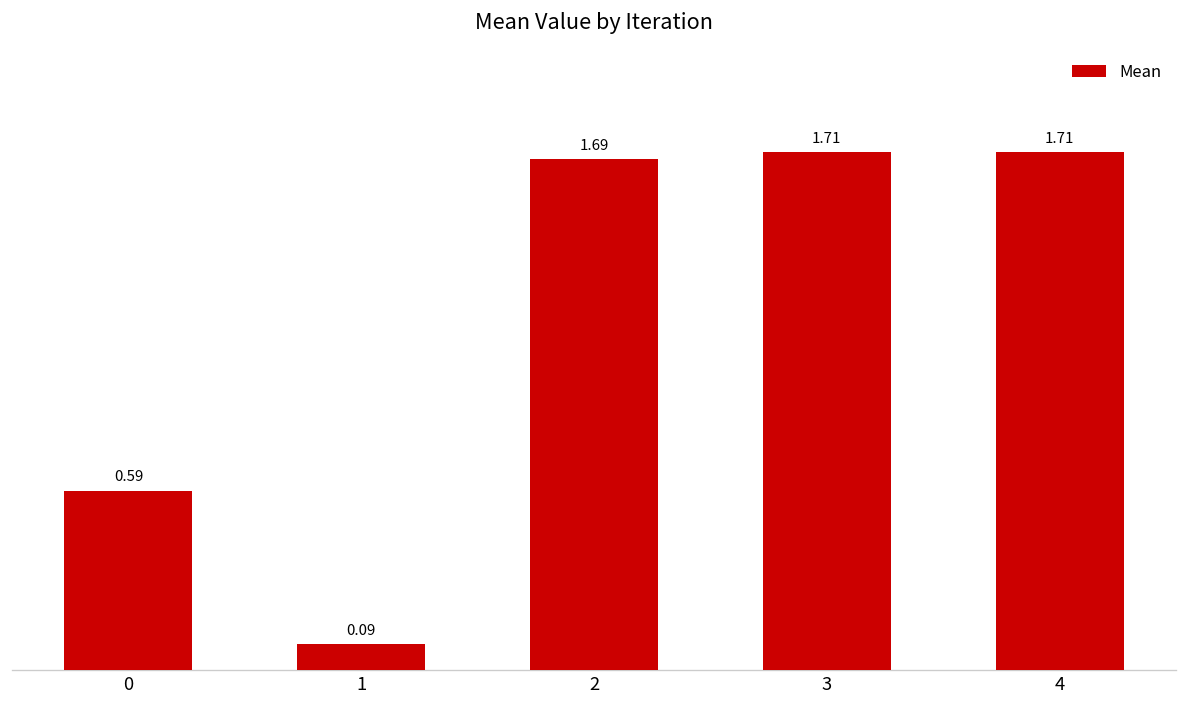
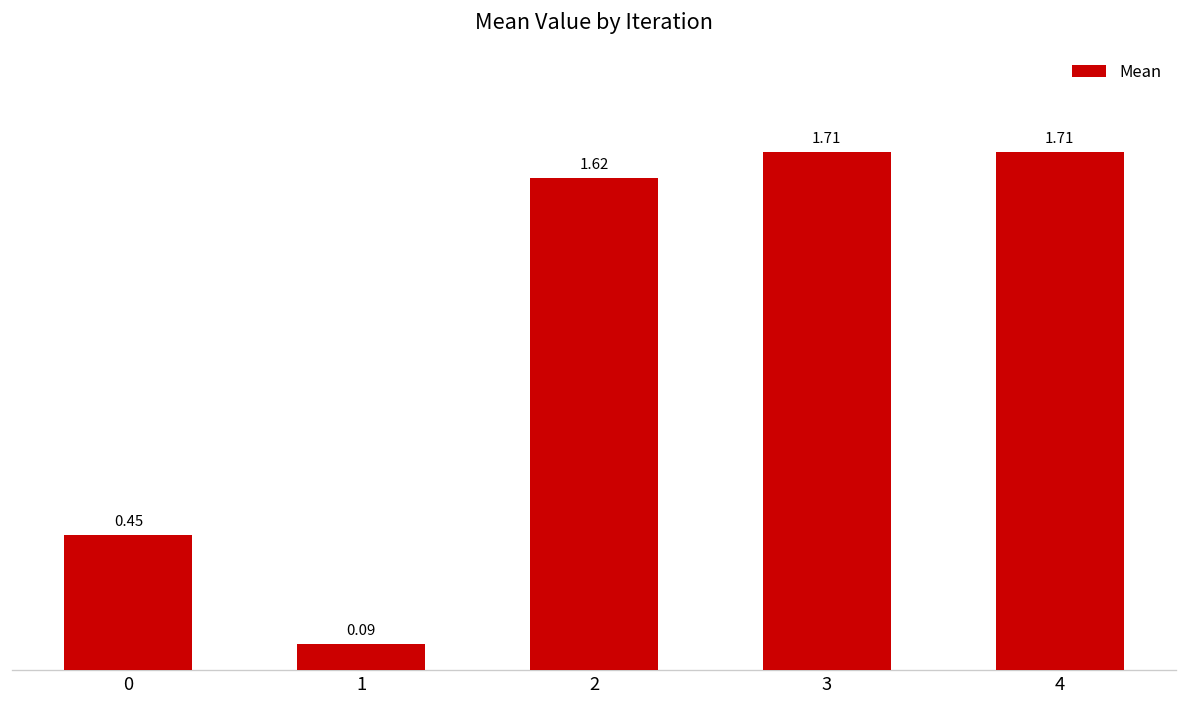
0: 0.59 -> 0.45
2: 1.69 -> 1.62
